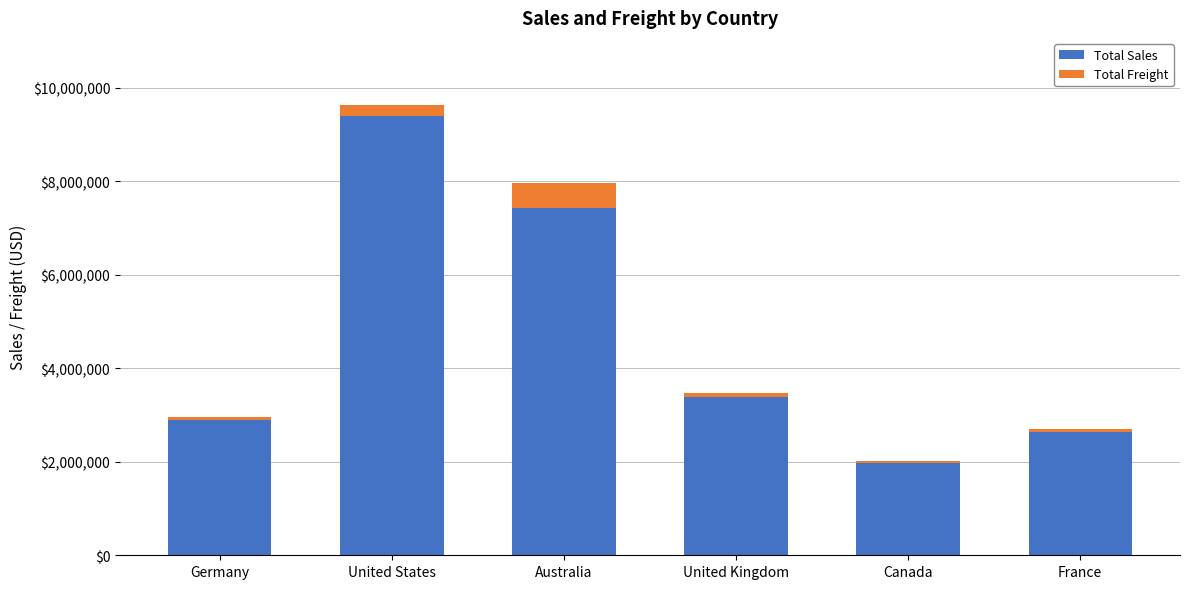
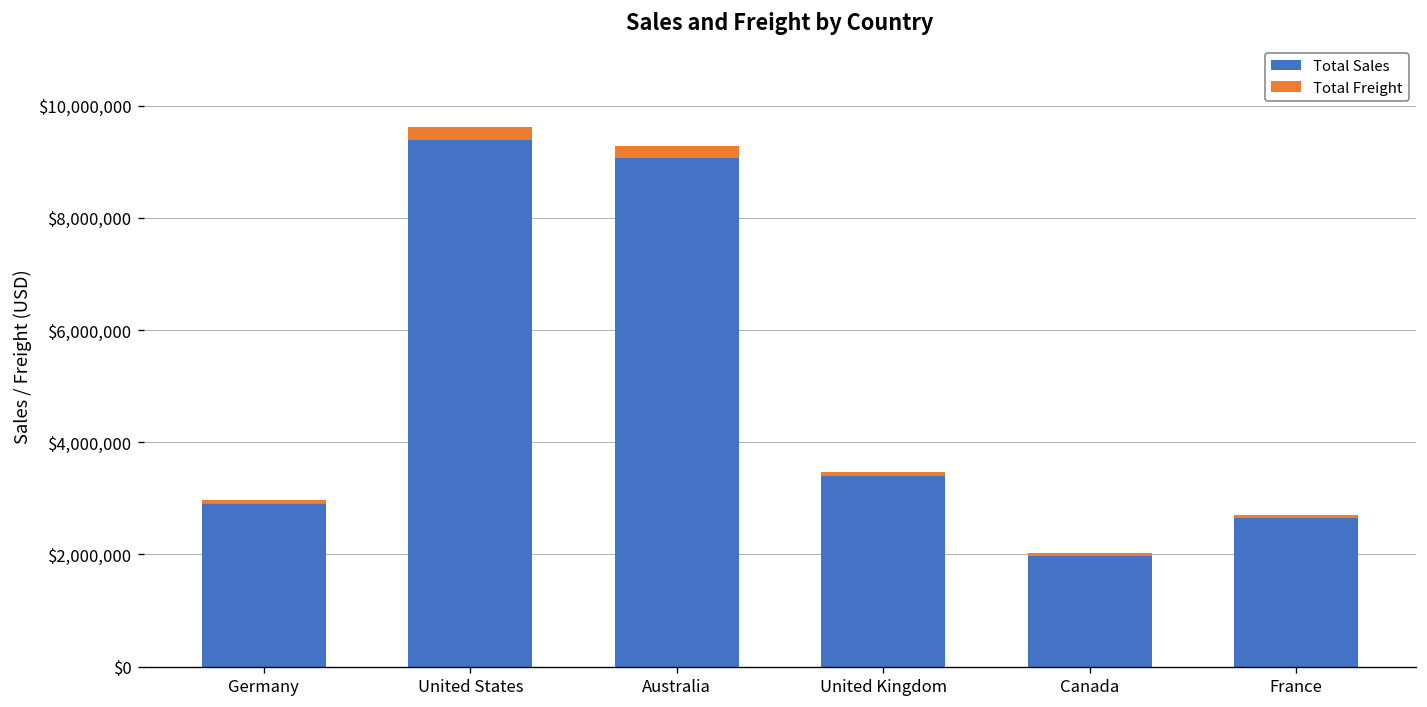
Total Sales, Australia: $7,400,000 -> $9,100,000
Total Freight, Australia: $500,000 -> $200,000
